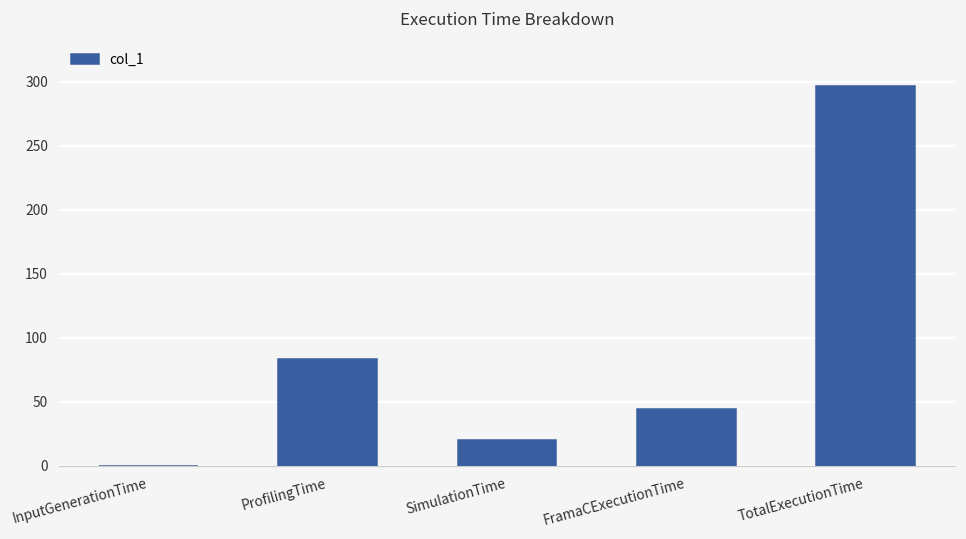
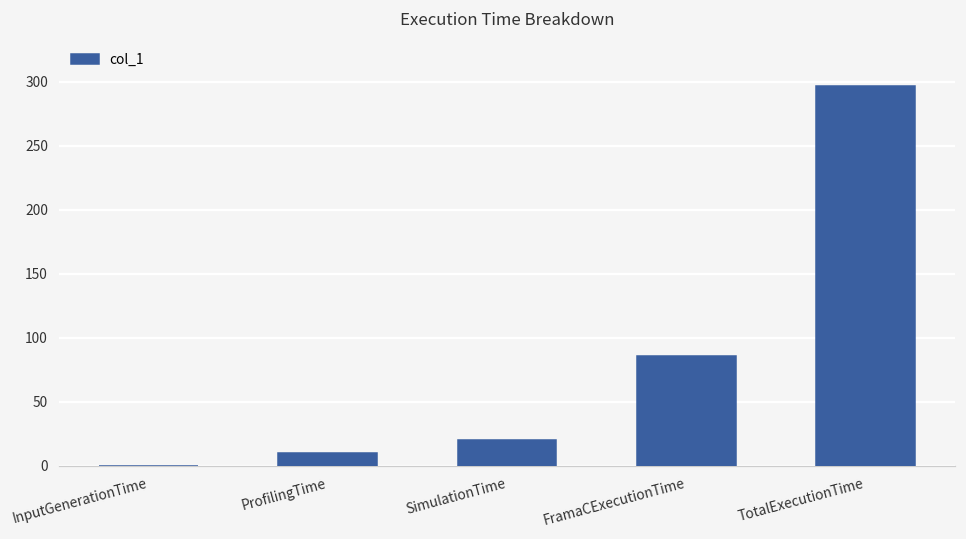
ProfilingTime: 84 -> 10
FramaCExecutionTime: 44 -> 86
